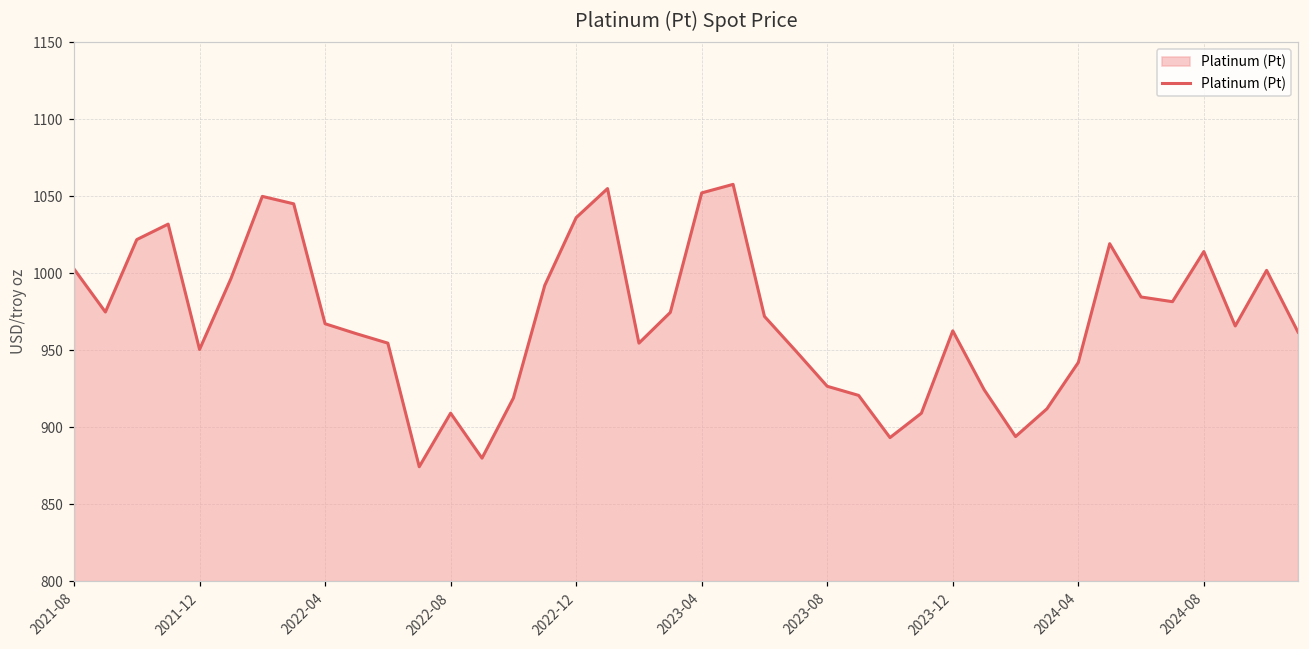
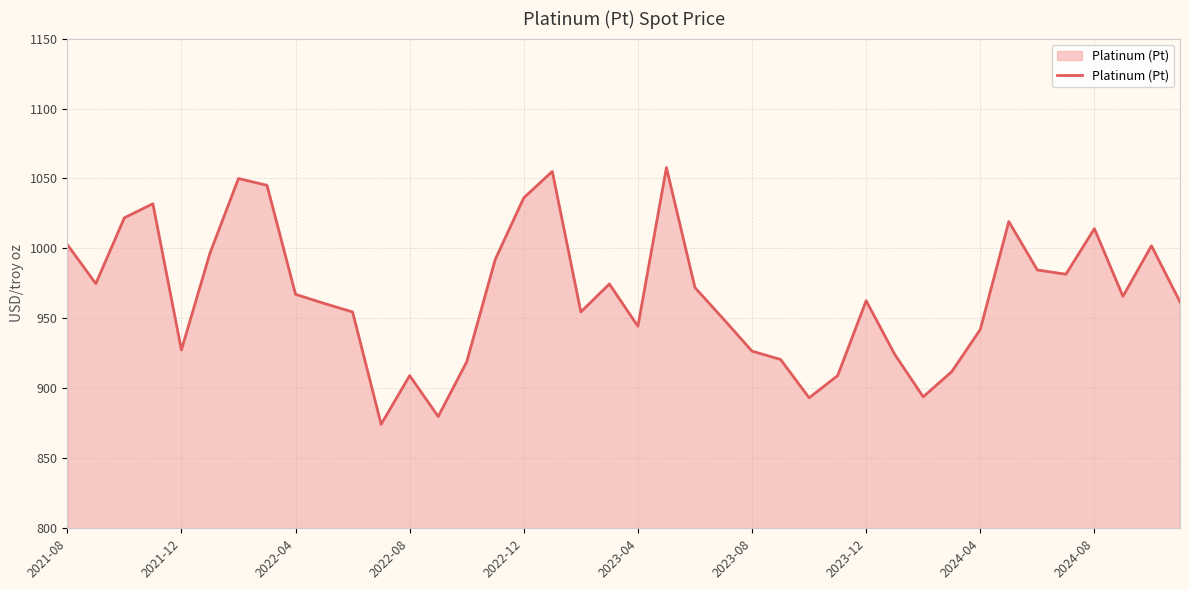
2021-12: 951 -> 927
2023-04: 1052 -> 944
